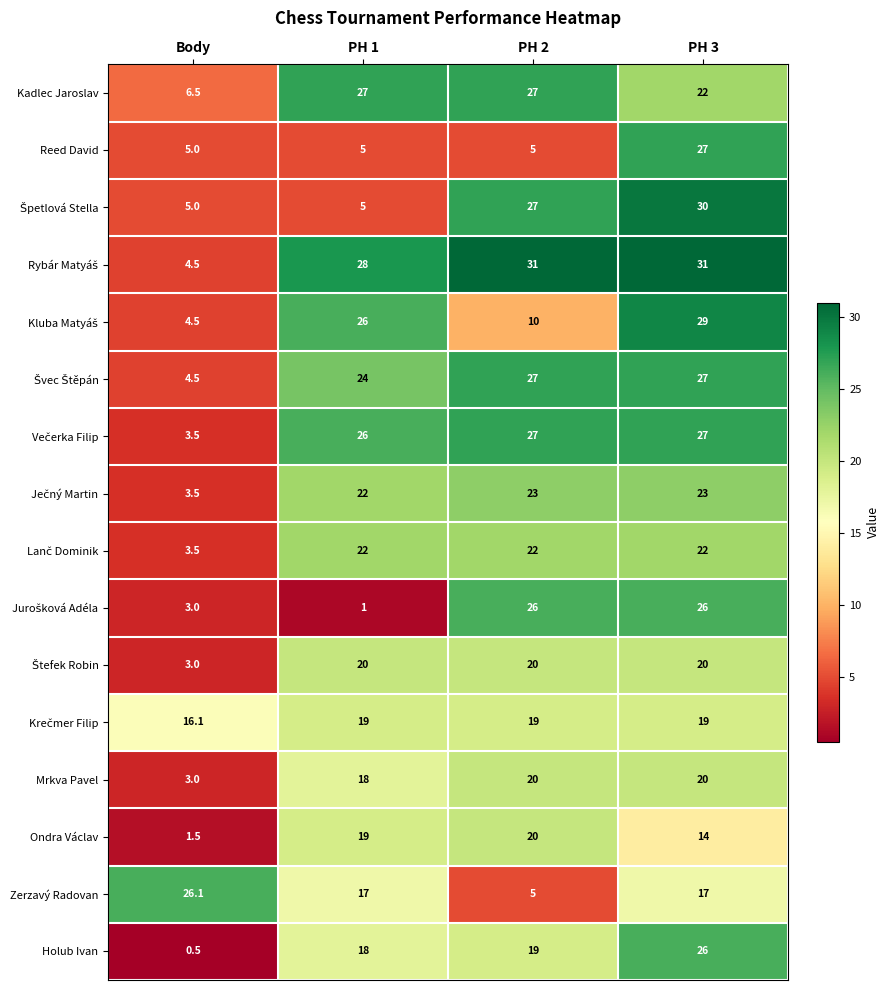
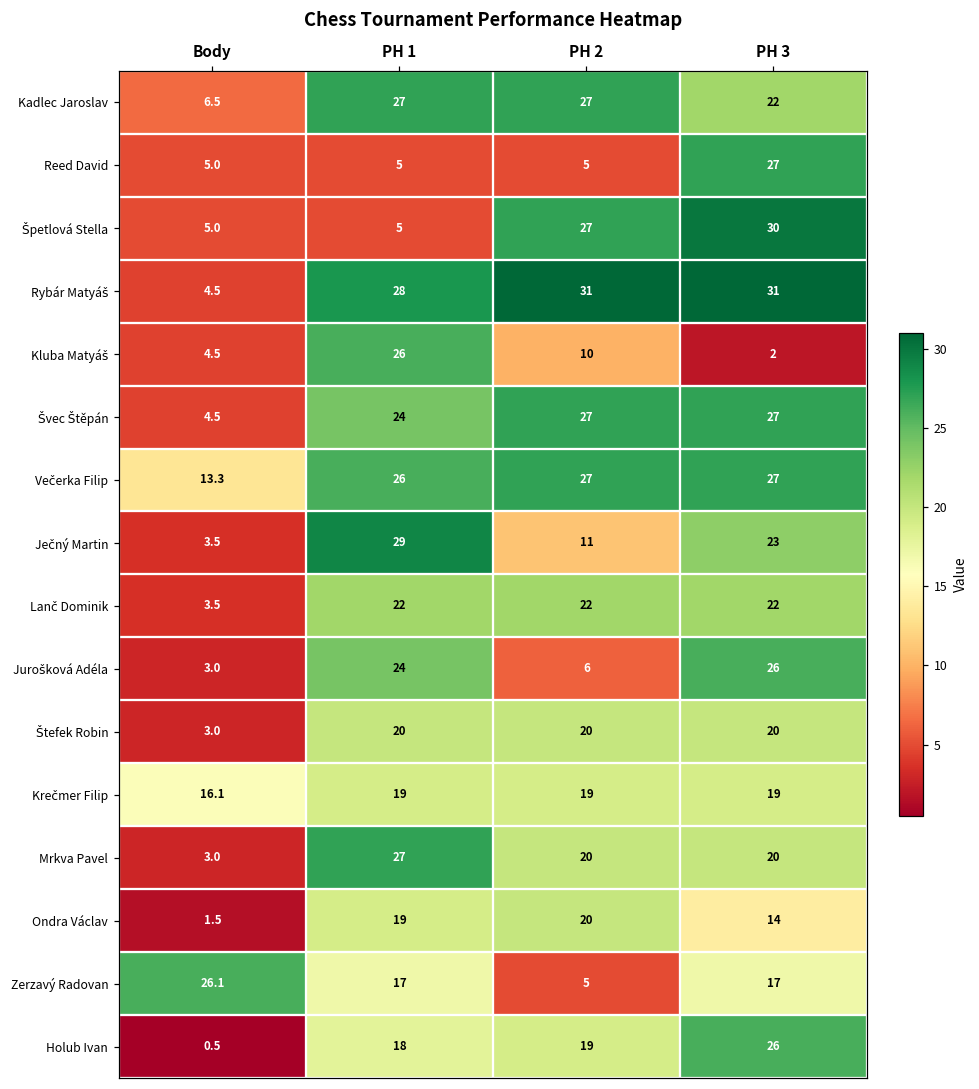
Kluba Matyáš, PH 3: 29 -> 2
Večerka Filip, Body: 3.5 -> 13.3
Ječný Martin, PH 1: 22 -> 29
Ječný Martin, PH 2: 23 -> 11
Jurošková Adéla, PH 1: 1 -> 24
Jurošková Adéla, PH 2: 26 -> 6
Mrkva Pavel, PH 1: 18 -> 27
